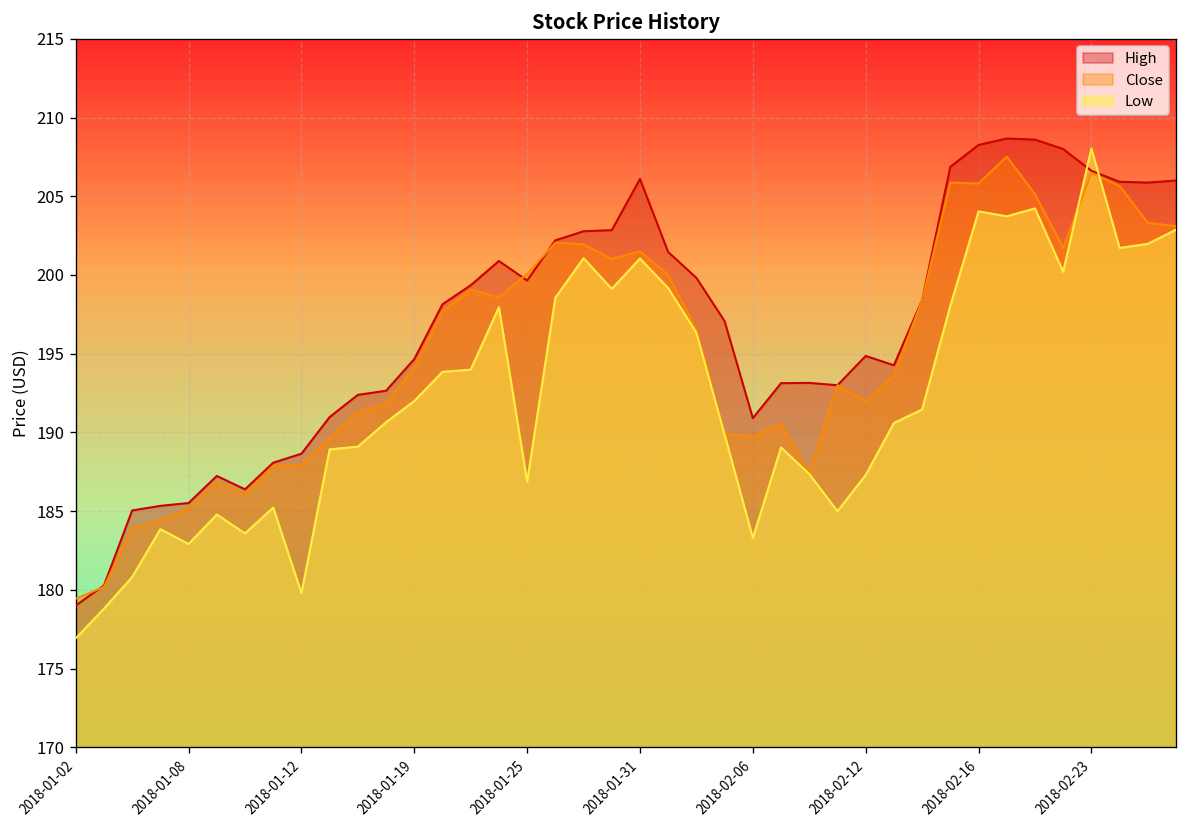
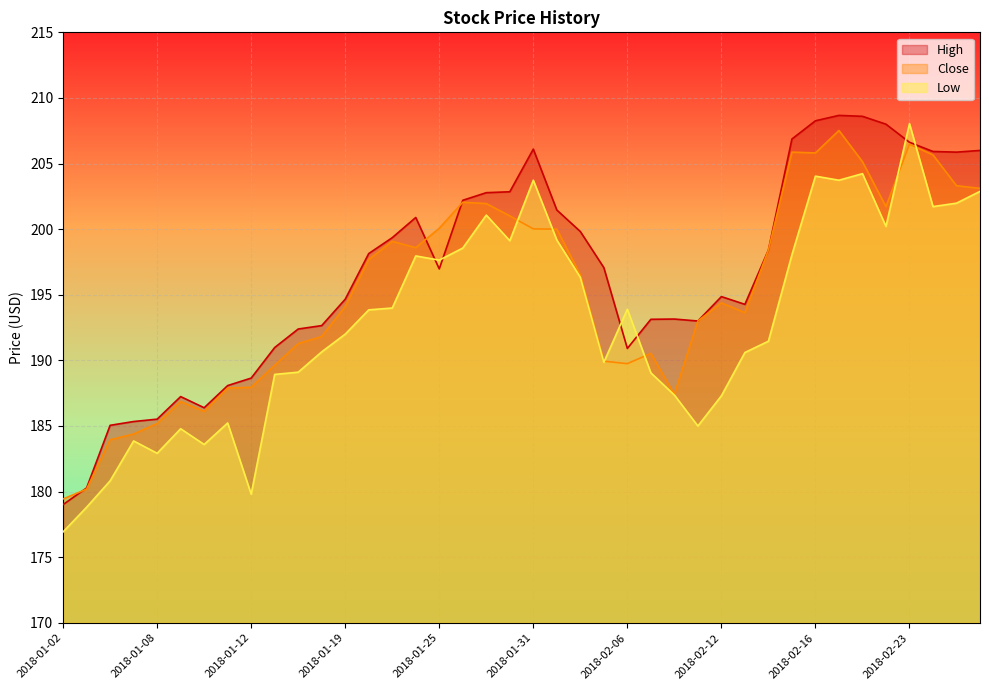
High, 2018-01-25: 199.7 -> 197.0
Low, 2018-01-25: 186.9 -> 197.6
Close, 2018-01-31: 201.5 -> 200.0
Low, 2018-01-31: 201.1 -> 203.7
Low, 2018-02-06: 183.3 -> 193.9
Close, 2018-02-12: 192.0 -> 194.4
